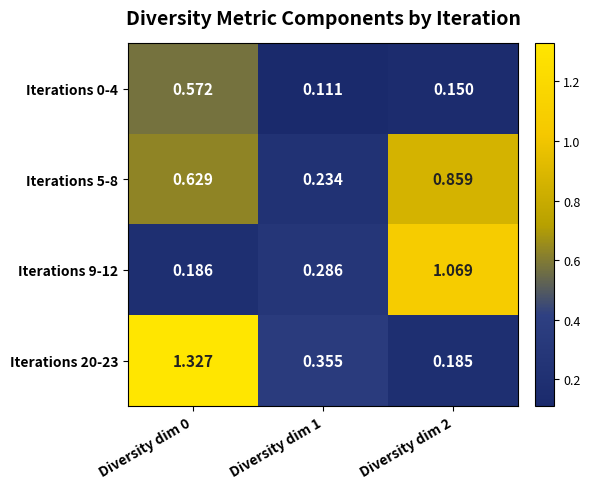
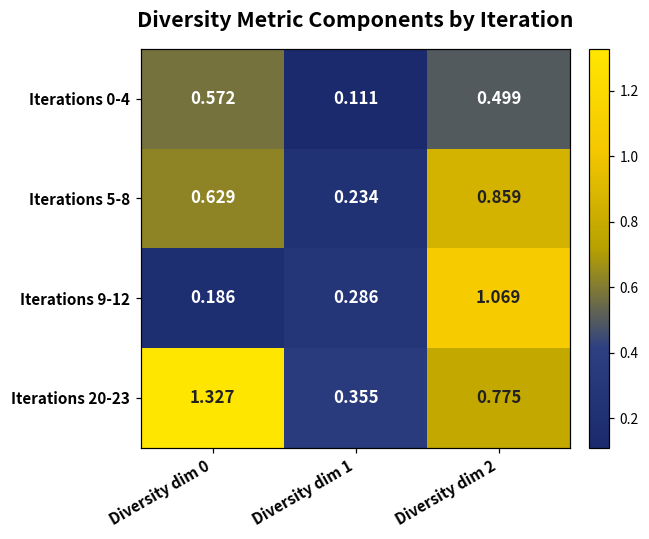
Iterations 0-4, Diversity dim 2: 0.150 -> 0.499
Iterations 20-23, Diversity dim 2: 0.185 -> 0.775
